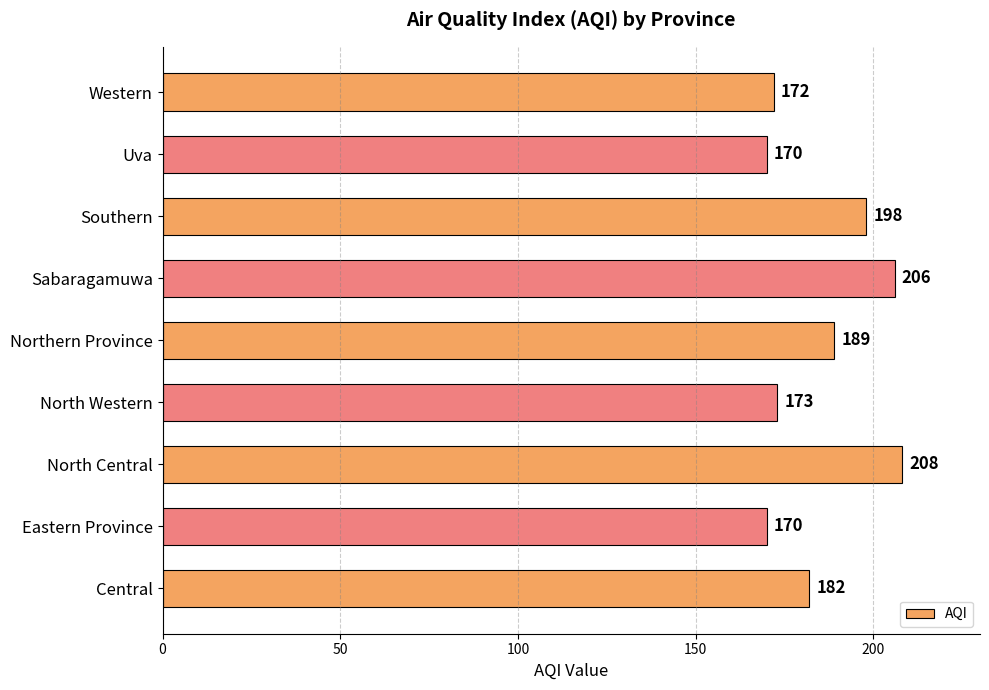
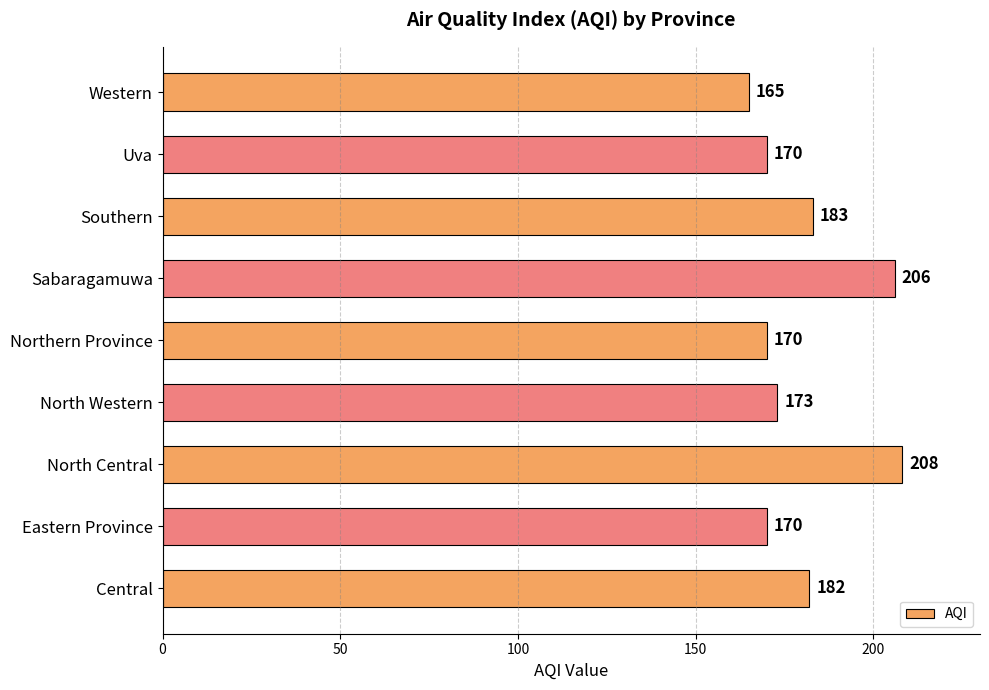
Western: 172 -> 165
Southern: 198 -> 183
Northern Province: 189 -> 170
